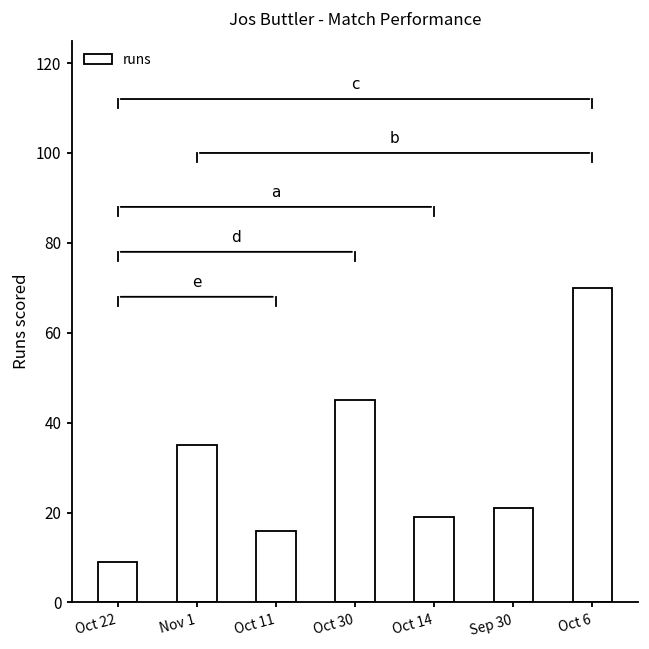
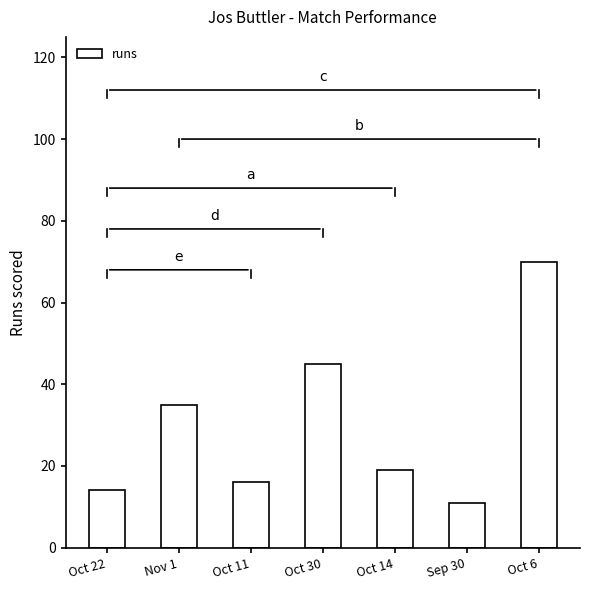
runs, Oct 22: 9 -> 14
runs, Sep 30: 21 -> 11
